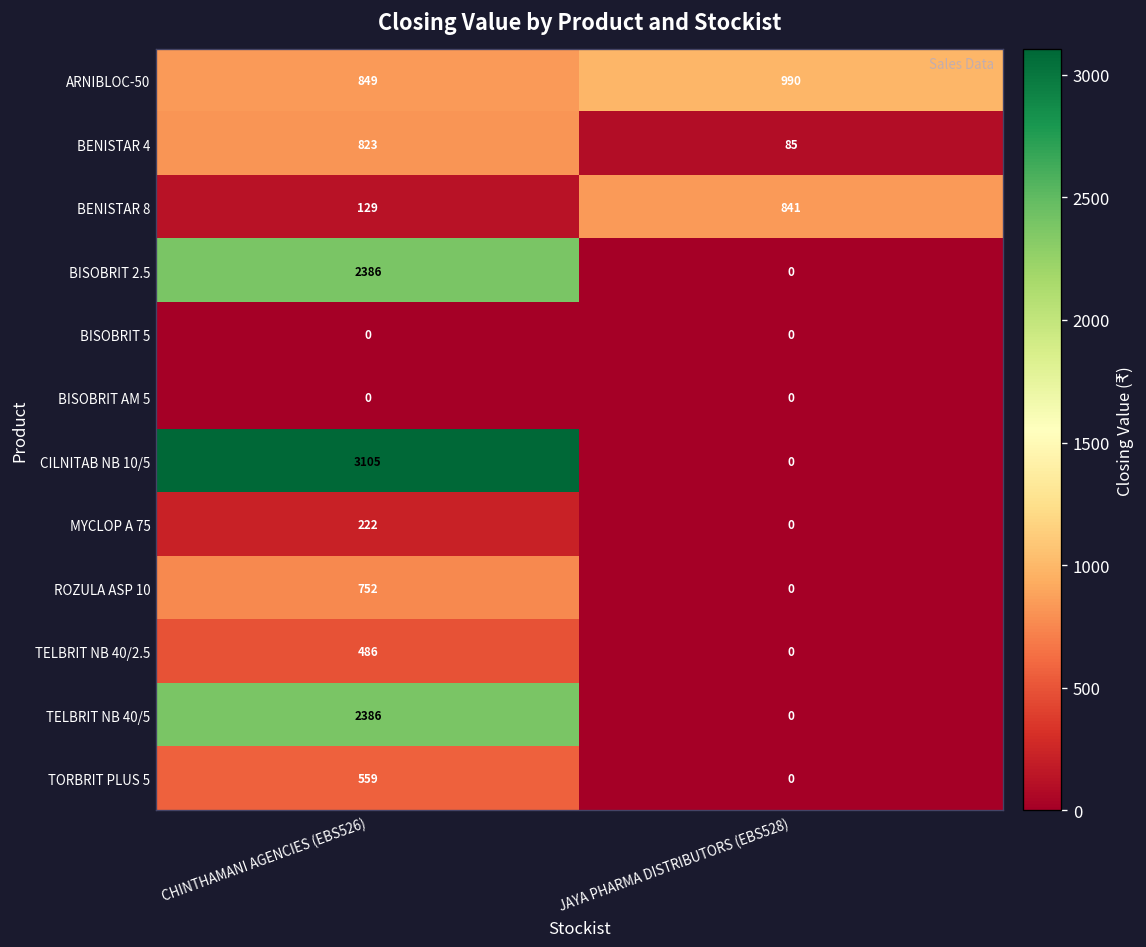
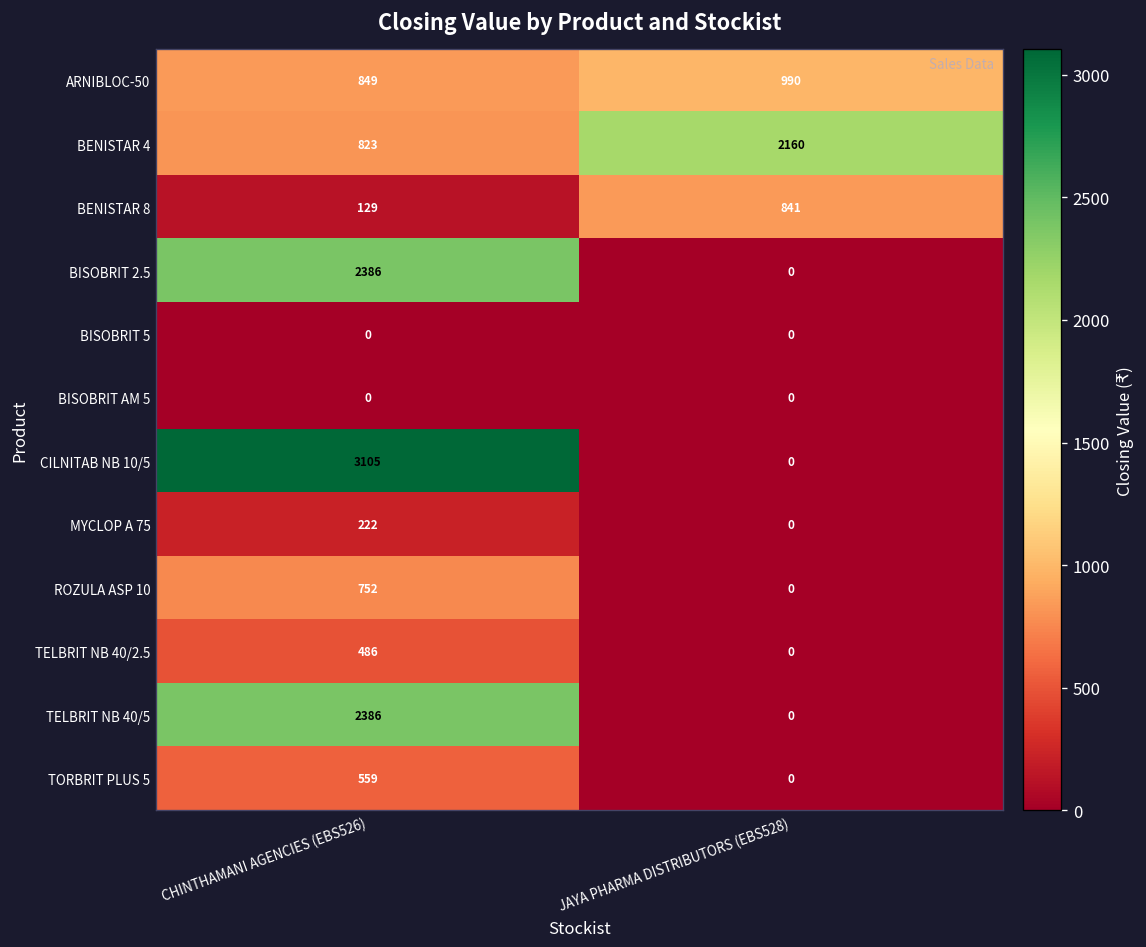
BENISTAR 4, JAYA PHARMA DISTRIBUTORS (EBS528): 85 -> 2160
